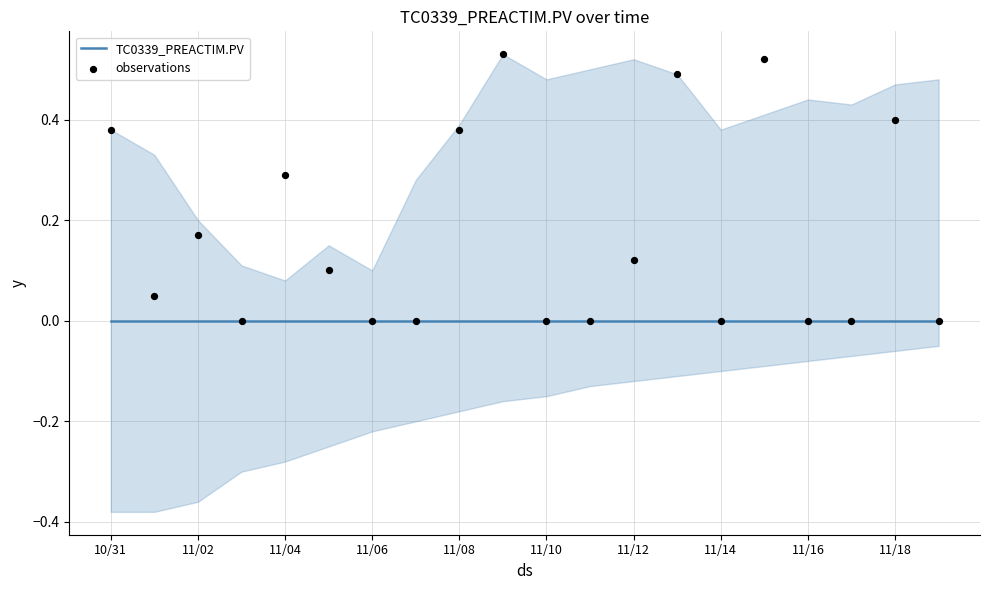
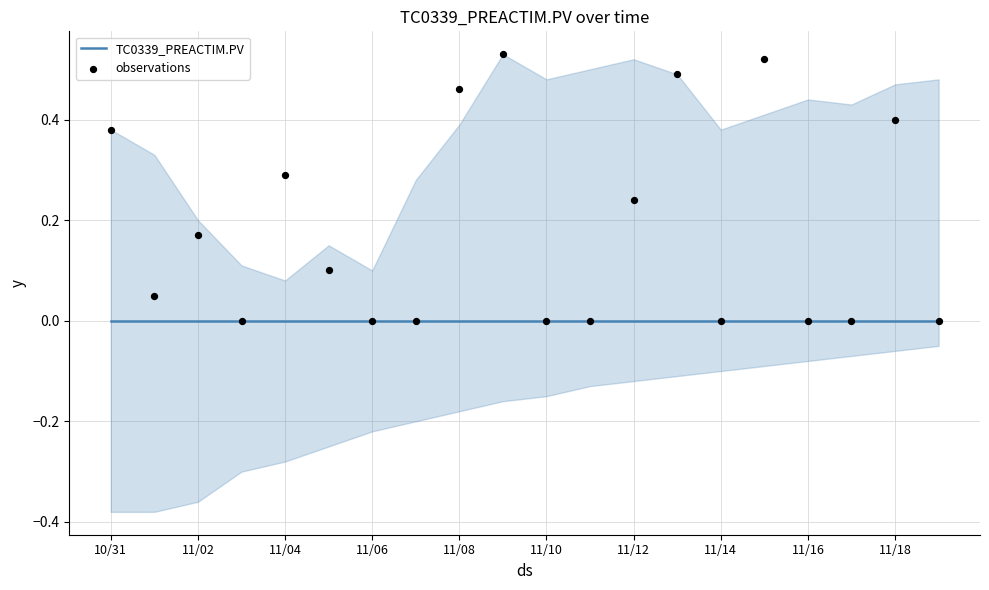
observations, 11/08: 0.38 -> 0.46
observations, 11/12: 0.12 -> 0.24
